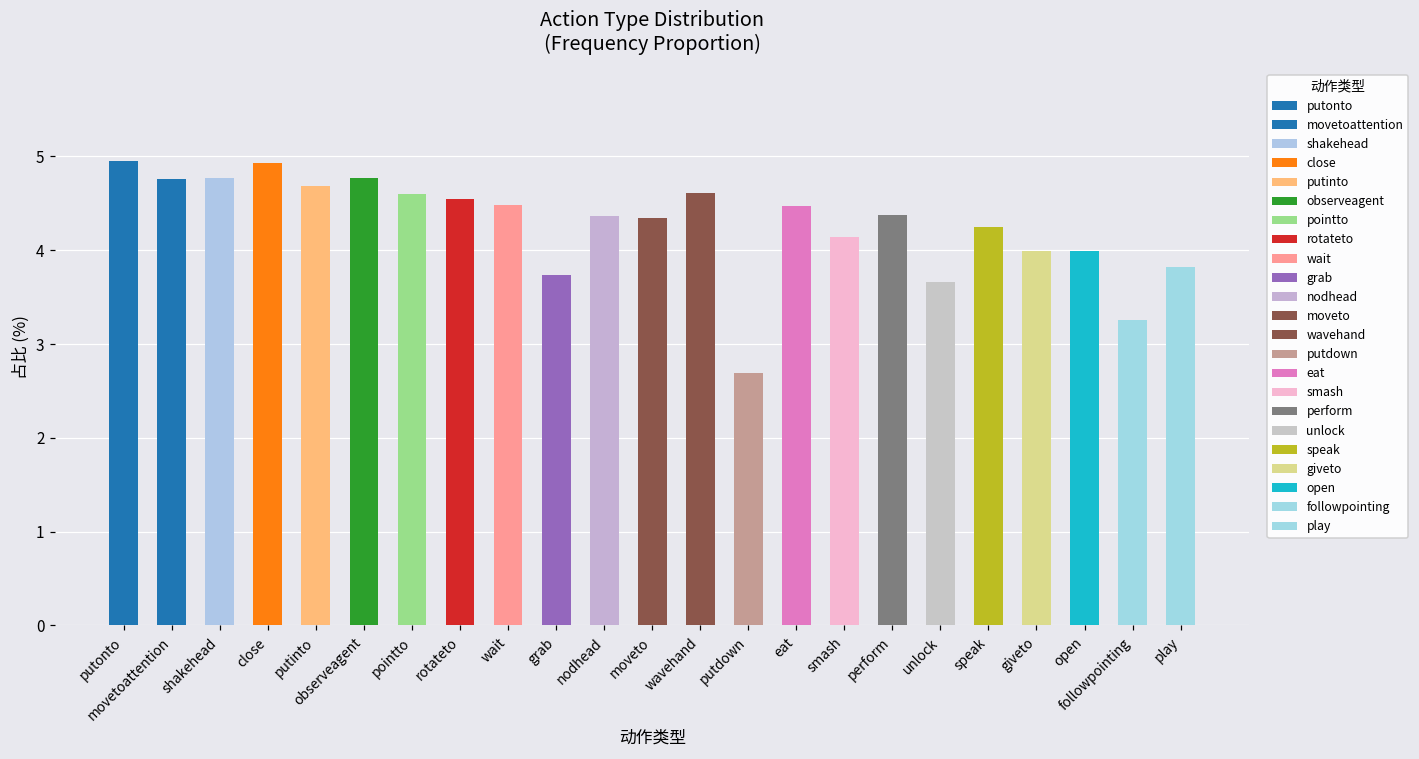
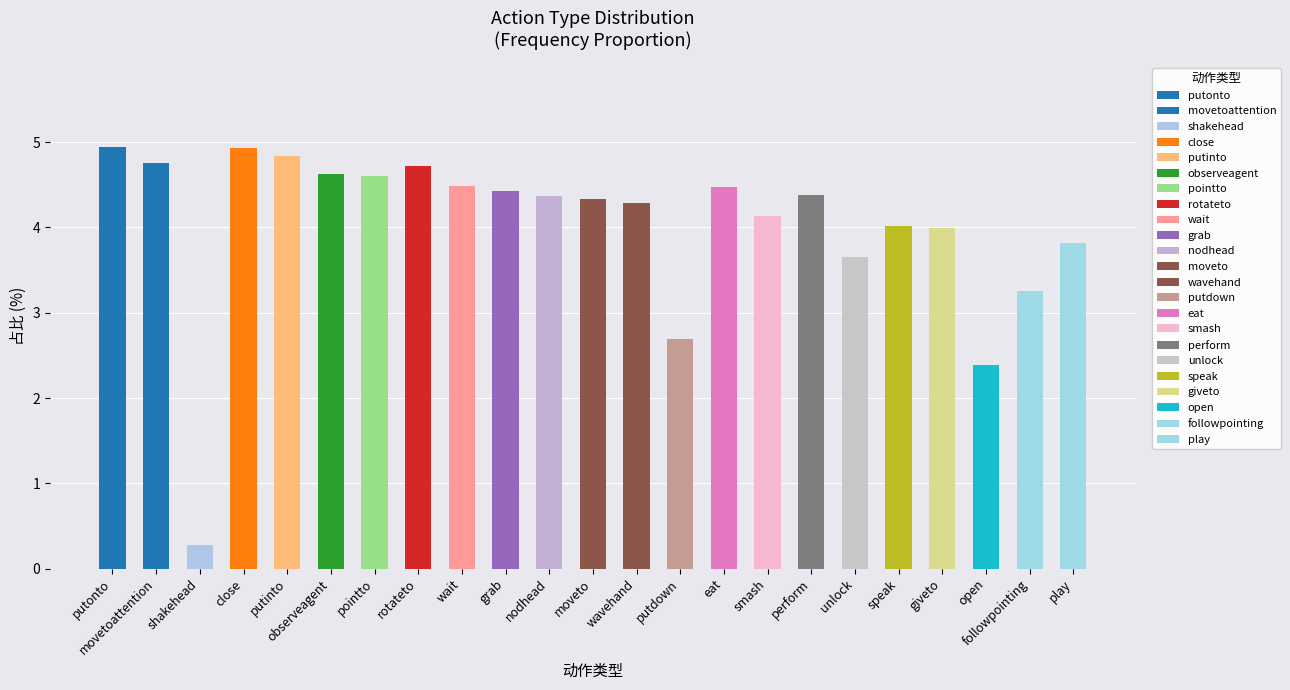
shakehead: 4.8 -> 0.3
putinto: 4.7 -> 4.8
observeagent: 4.8 -> 4.6
rotateto: 4.5 -> 4.7
grab: 3.7 -> 4.4
wavehand: 4.6 -> 4.3
speak: 4.2 -> 4.0
open: 4.0 -> 2.4
